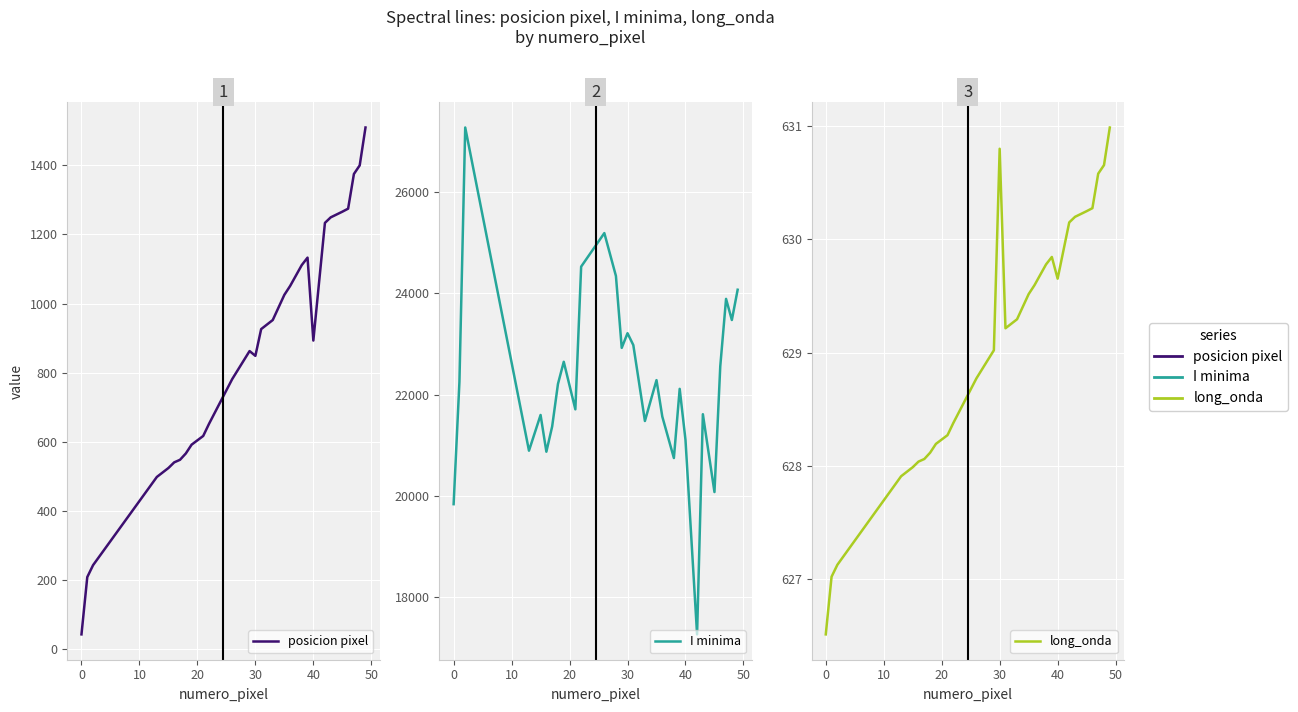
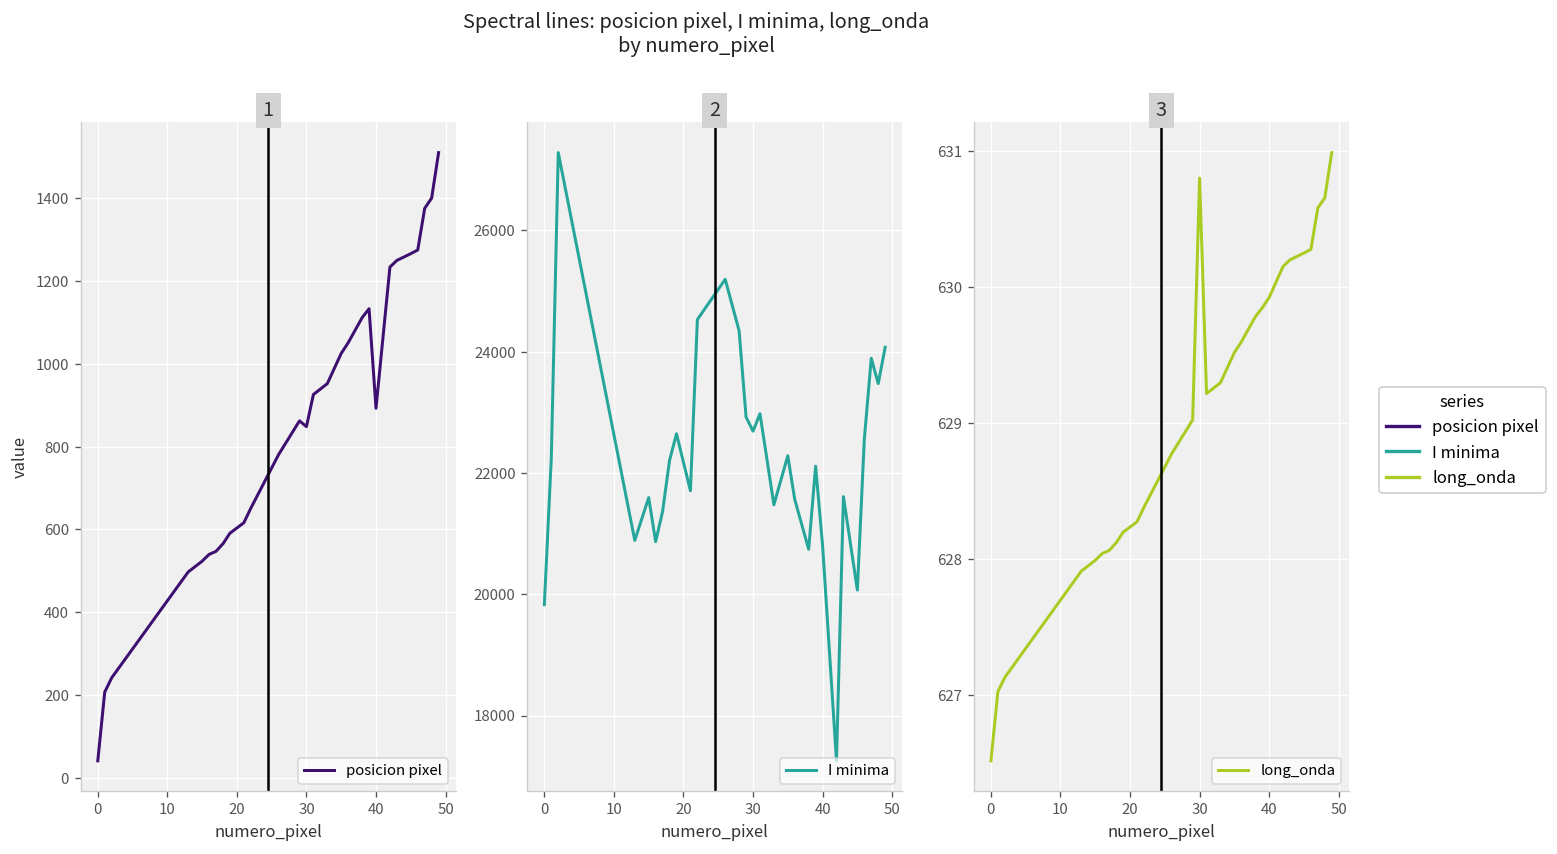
2, 30: 23200 -> 22700
2, 40: 21100 -> 20800
3, 40: 629.65 -> 629.92
